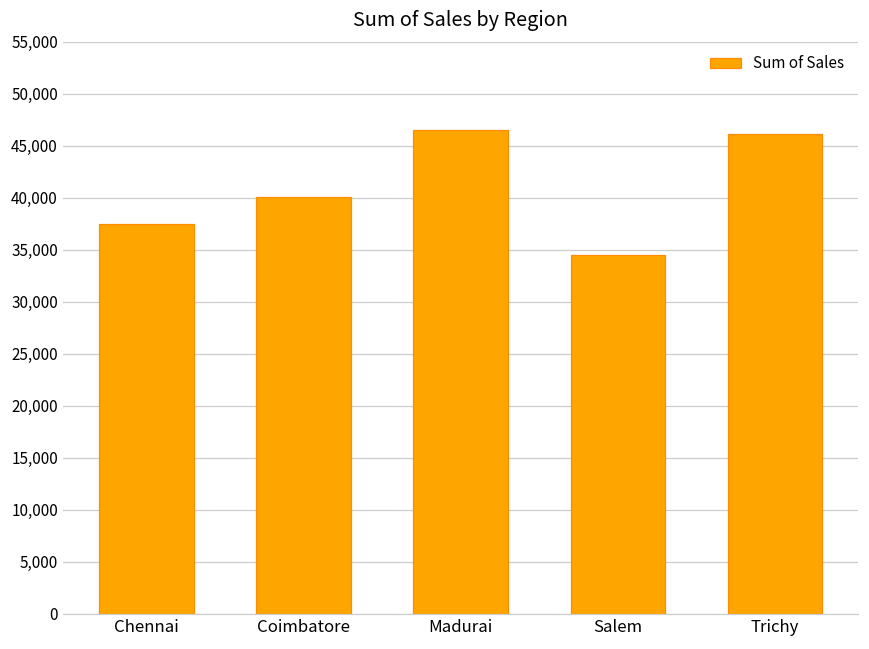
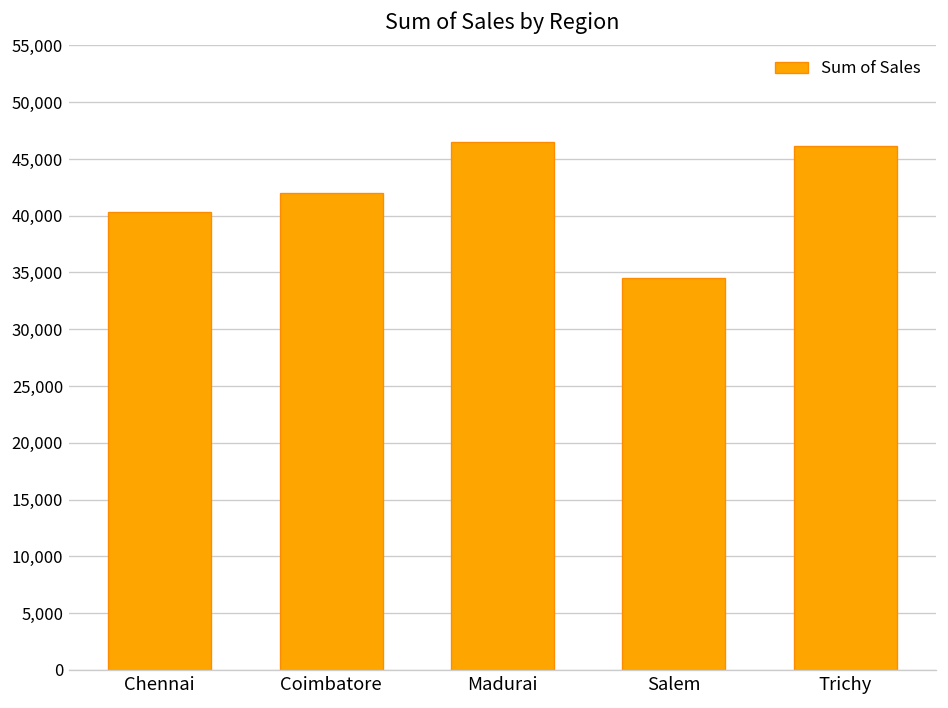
Chennai: 38,000 -> 40,000
Coimbatore: 40,000 -> 42,000
